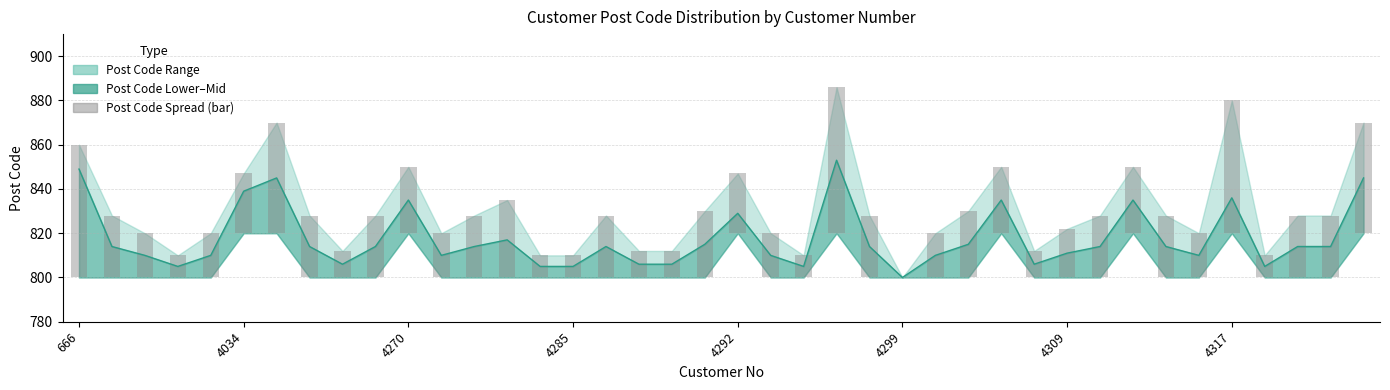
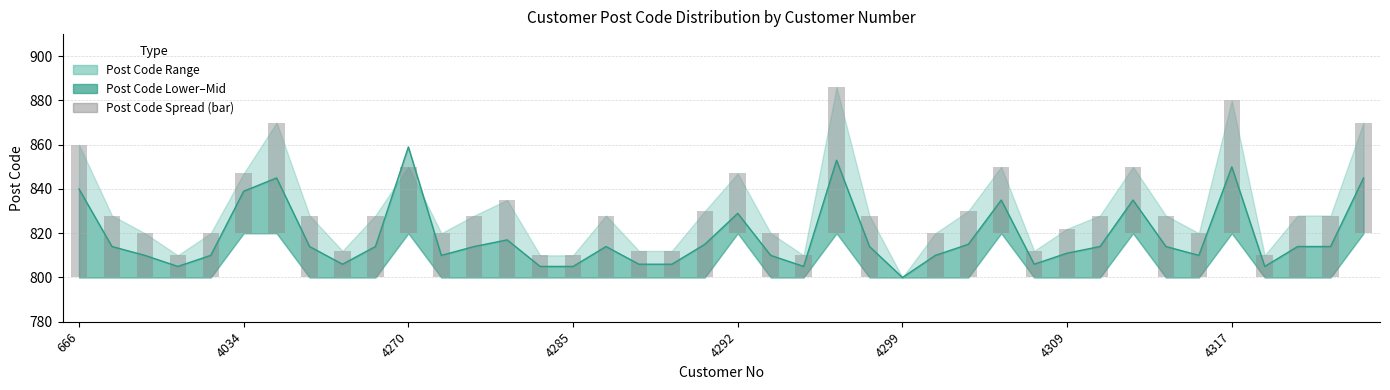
Post Code Lower–Mid, 666: 849 -> 840
Post Code Lower–Mid, 4270: 835 -> 859
Post Code Lower–Mid, 4317: 836 -> 850
